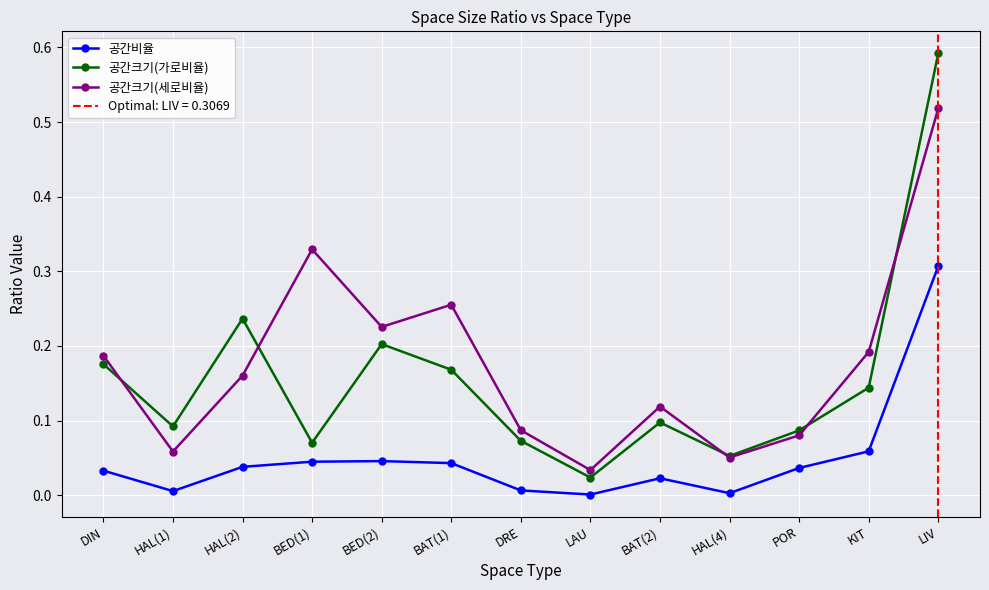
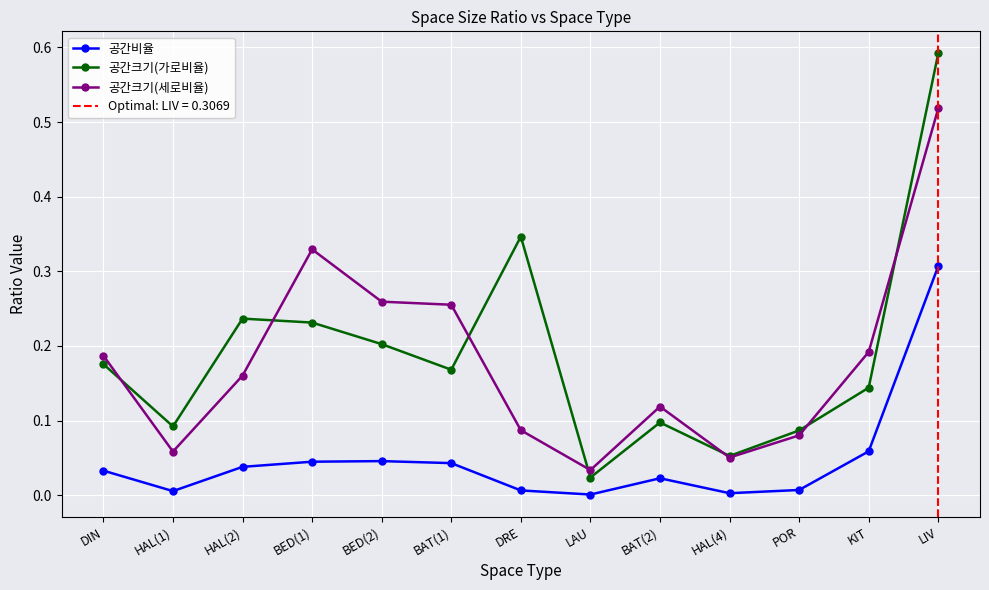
공간크기(가로비율), BED(1): 0.07 -> 0.23
공간크기(세로비율), BED(2): 0.23 -> 0.26
공간크기(가로비율), DRE: 0.07 -> 0.35
공간비율, POR: 0.04 -> 0.01
